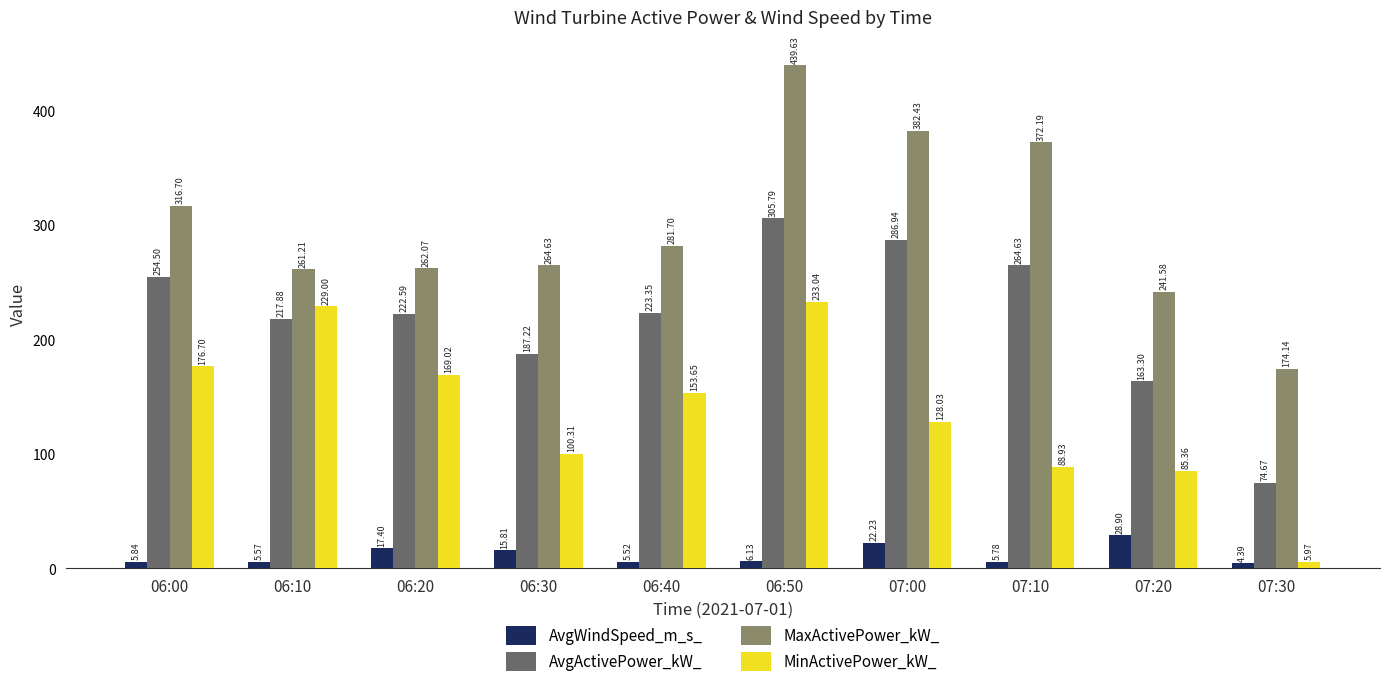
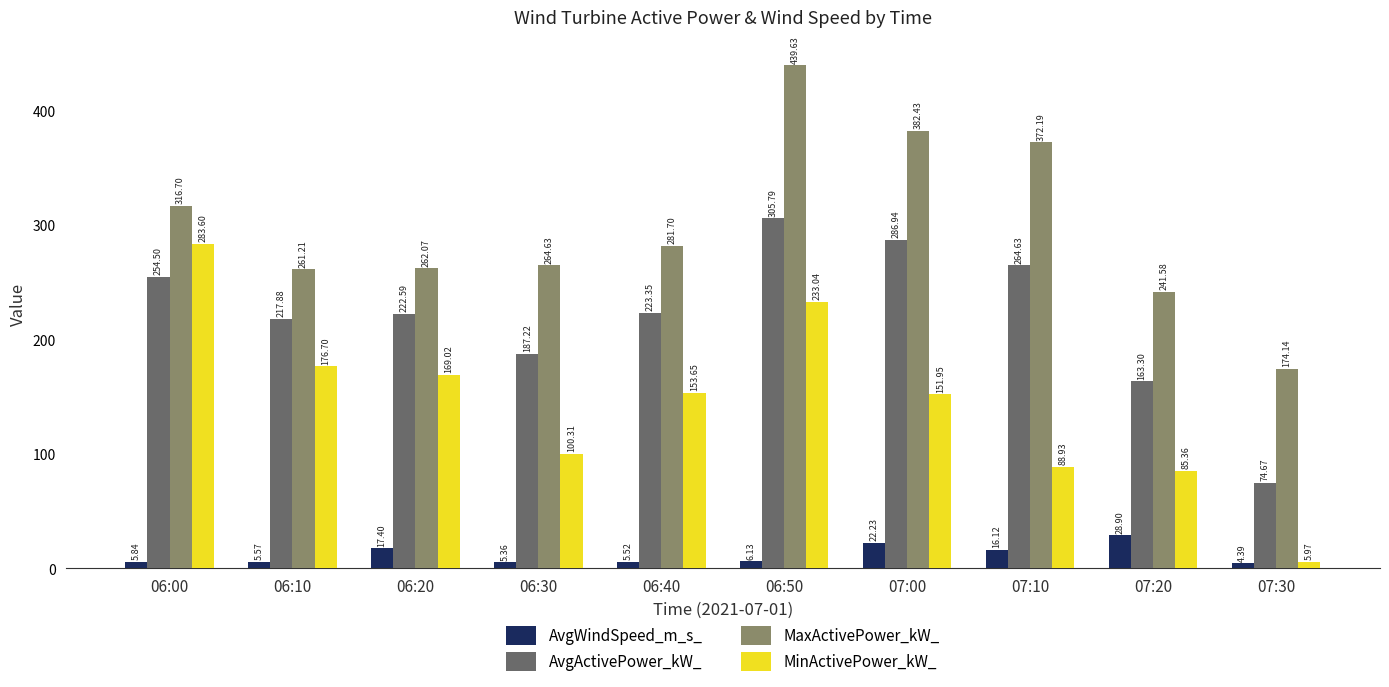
MinActivePower_kW_, 06:00: 176.70 -> 283.60
MinActivePower_kW_, 06:10: 229.00 -> 176.70
AvgWindSpeed_m_s_, 06:30: 15.81 -> 5.36
MinActivePower_kW_, 07:00: 128.03 -> 151.95
AvgWindSpeed_m_s_, 07:10: 5.78 -> 16.12
